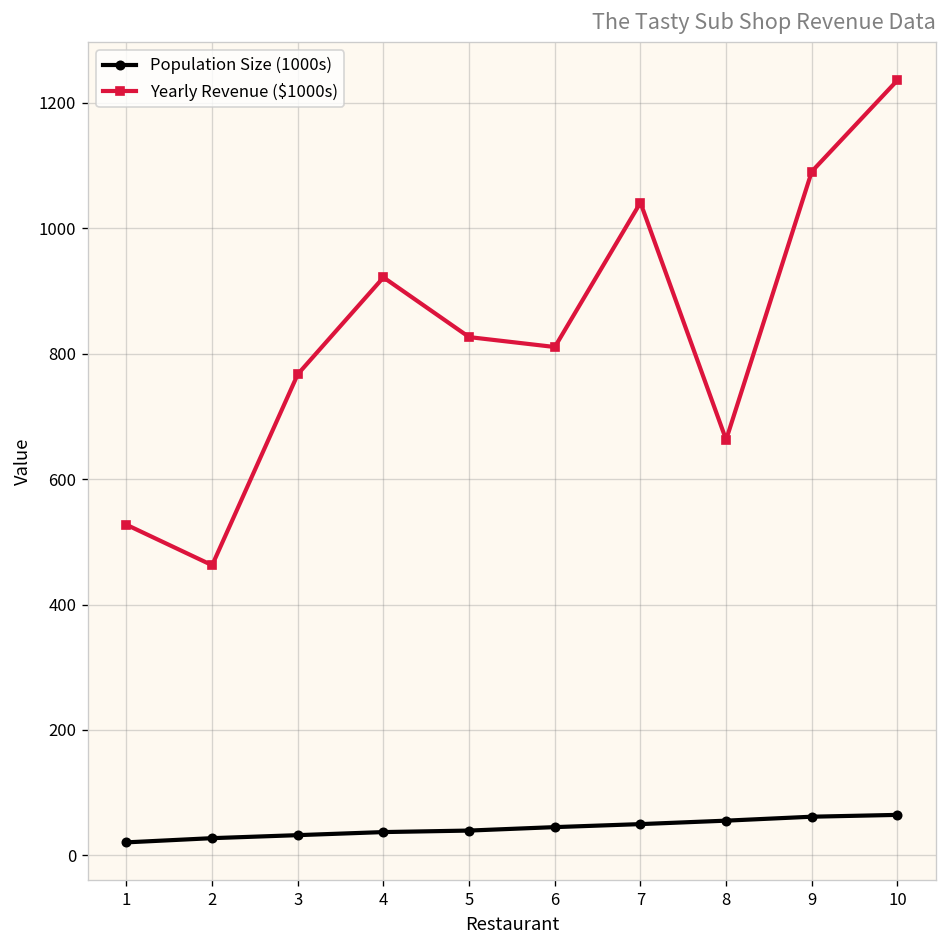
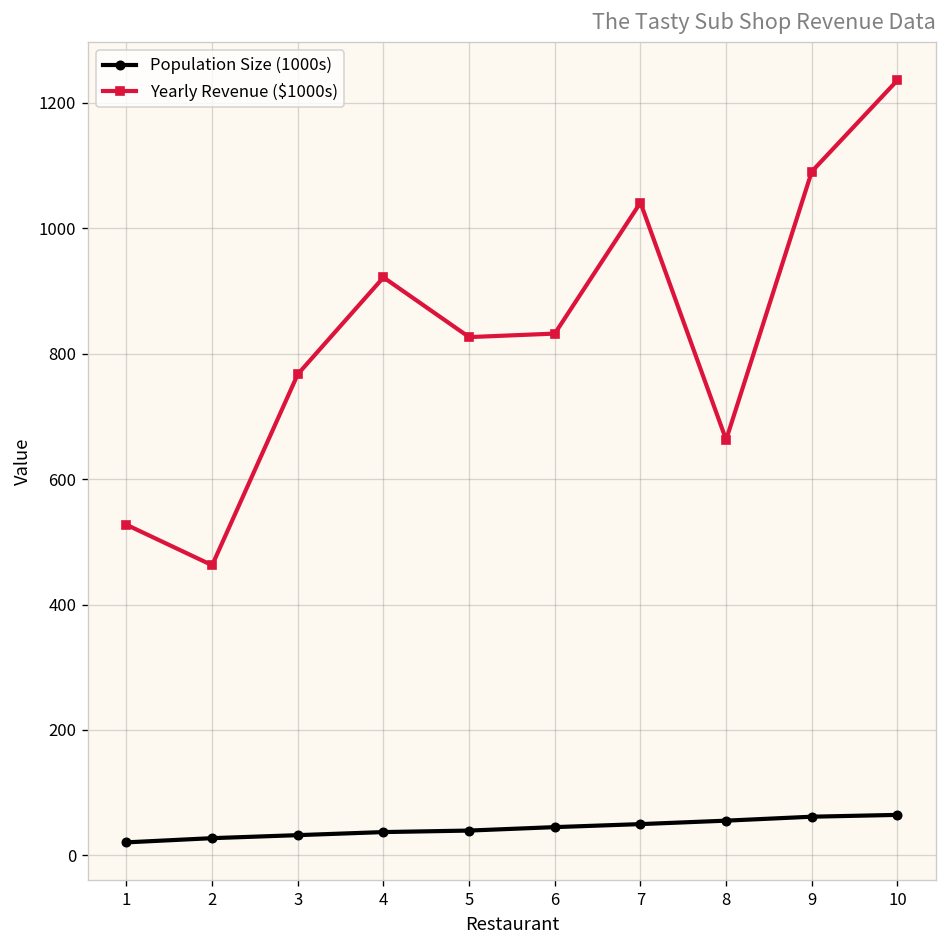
Yearly Revenue ($1000s), 6: 810 -> 830
